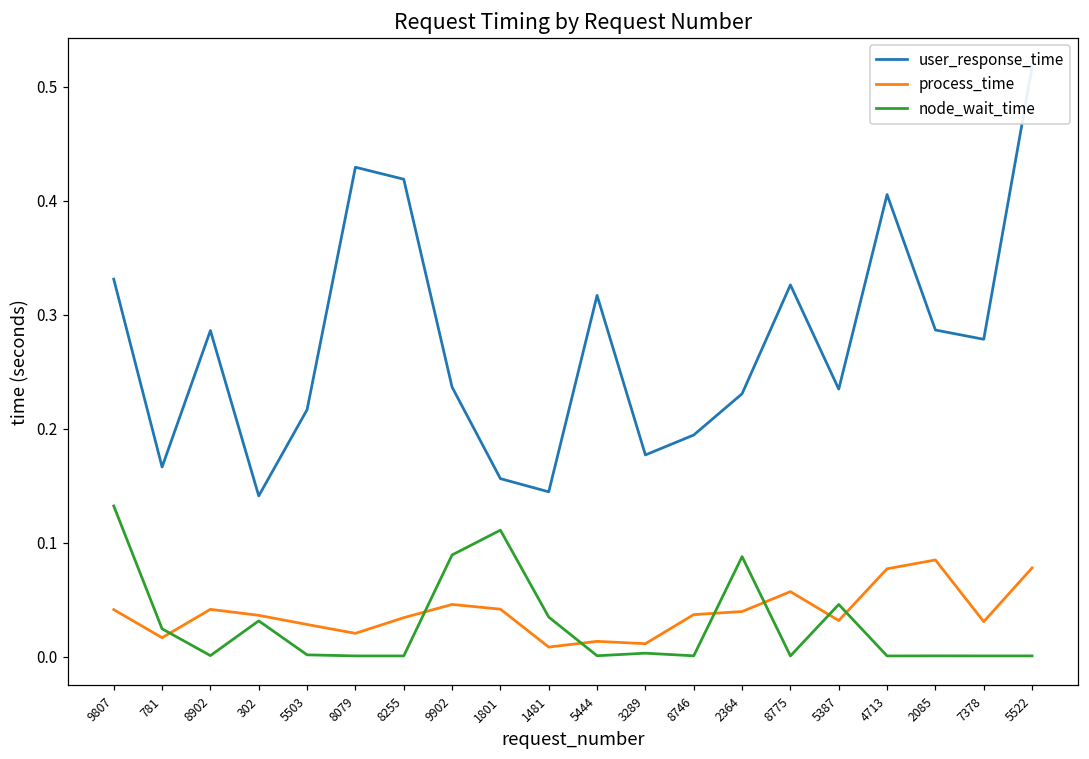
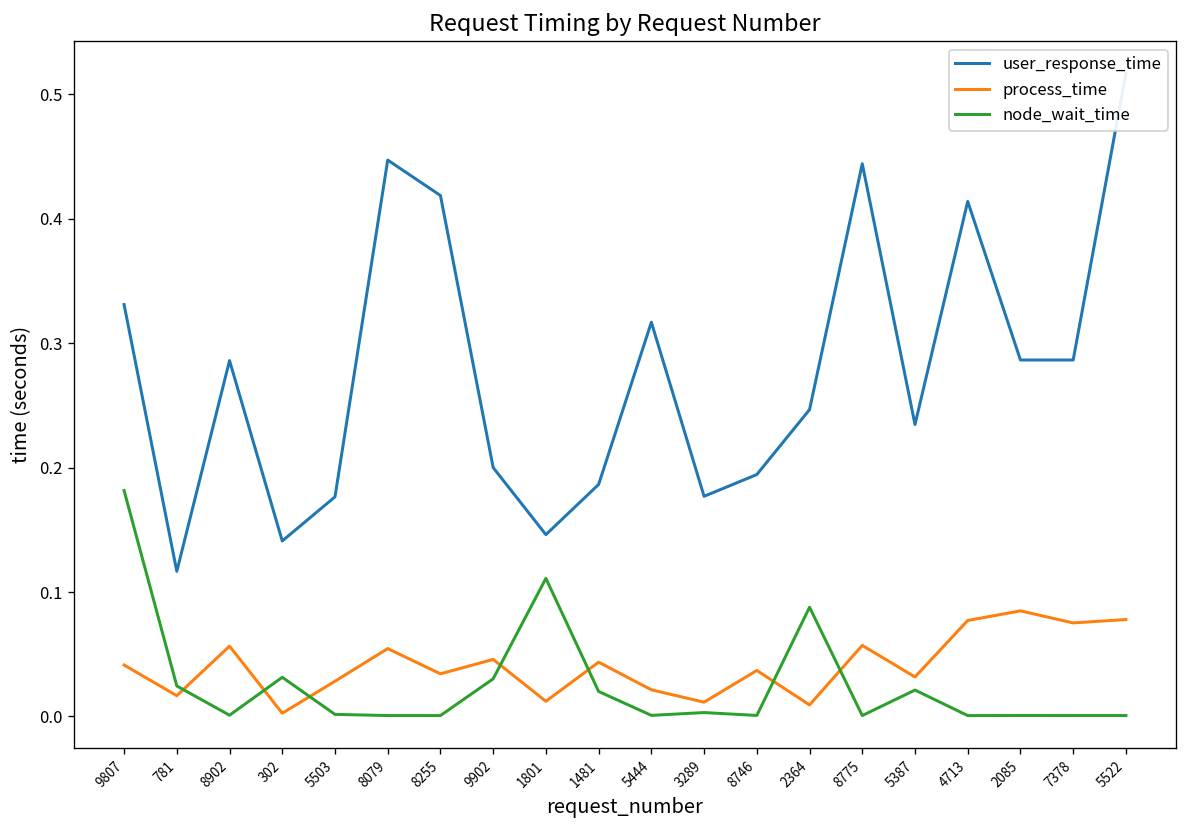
node_wait_time, 9807: 0.132 -> 0.182
user_response_time, 781: 0.166 -> 0.117
process_time, 8902: 0.042 -> 0.057
process_time, 302: 0.036 -> 0.003
user_response_time, 5503: 0.217 -> 0.177
user_response_time, 8079: 0.429 -> 0.447
process_time, 8079: 0.021 -> 0.055
user_response_time, 9902: 0.236 -> 0.200
node_wait_time, 9902: 0.089 -> 0.030
user_response_time, 1801: 0.156 -> 0.146
process_time, 1801: 0.042 -> 0.012
user_response_time, 1481: 0.145 -> 0.187
process_time, 1481: 0.008 -> 0.044
node_wait_time, 1481: 0.035 -> 0.020
process_time, 5444: 0.014 -> 0.021
user_response_time, 2364: 0.231 -> 0.247
process_time, 2364: 0.040 -> 0.009
user_response_time, 8775: 0.326 -> 0.444
node_wait_time, 5387: 0.046 -> 0.021
user_response_time, 4713: 0.405 -> 0.414
user_response_time, 7378: 0.278 -> 0.287
process_time, 7378: 0.031 -> 0.075
